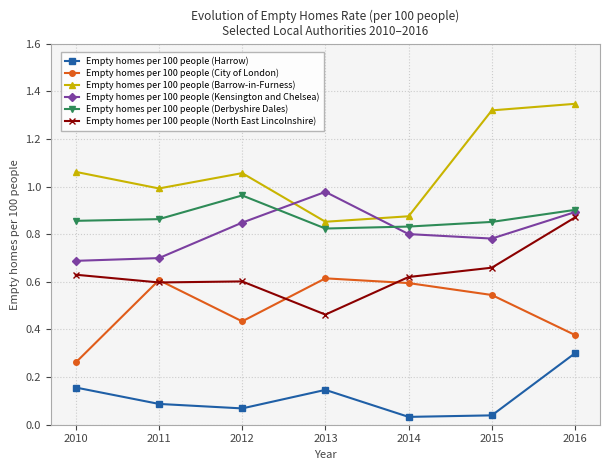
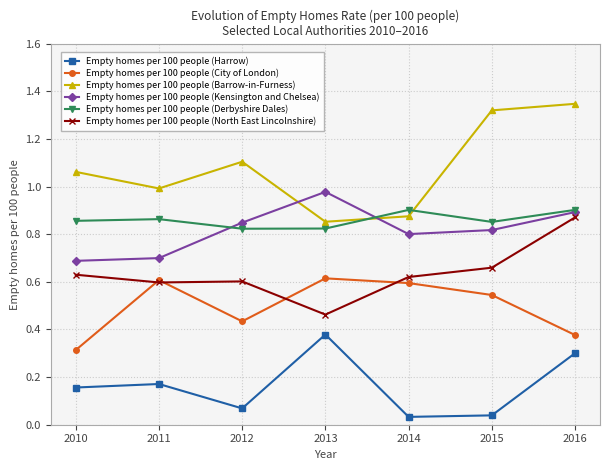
Empty homes per 100 people (City of London), 2010: 0.26 -> 0.31
Empty homes per 100 people (Harrow), 2011: 0.09 -> 0.17
Empty homes per 100 people (Barrow-in-Furness), 2012: 1.06 -> 1.10
Empty homes per 100 people (Derbyshire Dales), 2012: 0.96 -> 0.82
Empty homes per 100 people (Harrow), 2013: 0.15 -> 0.38
Empty homes per 100 people (Derbyshire Dales), 2014: 0.83 -> 0.90
Empty homes per 100 people (Kensington and Chelsea), 2015: 0.78 -> 0.82
